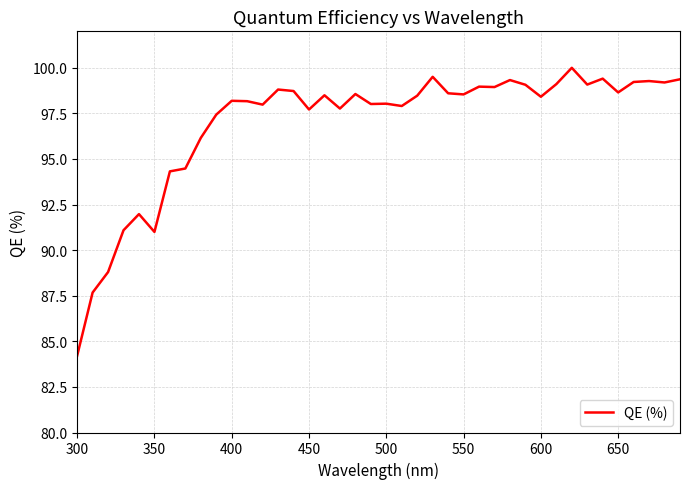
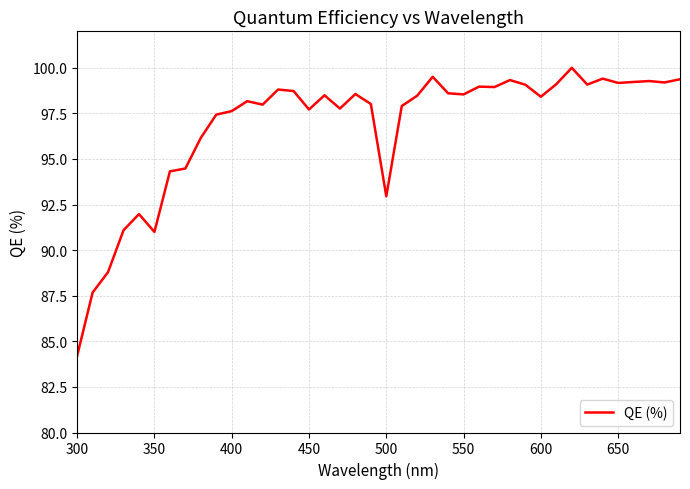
400: 98.2 -> 97.6
500: 98.0 -> 93.0
650: 98.6 -> 99.2
